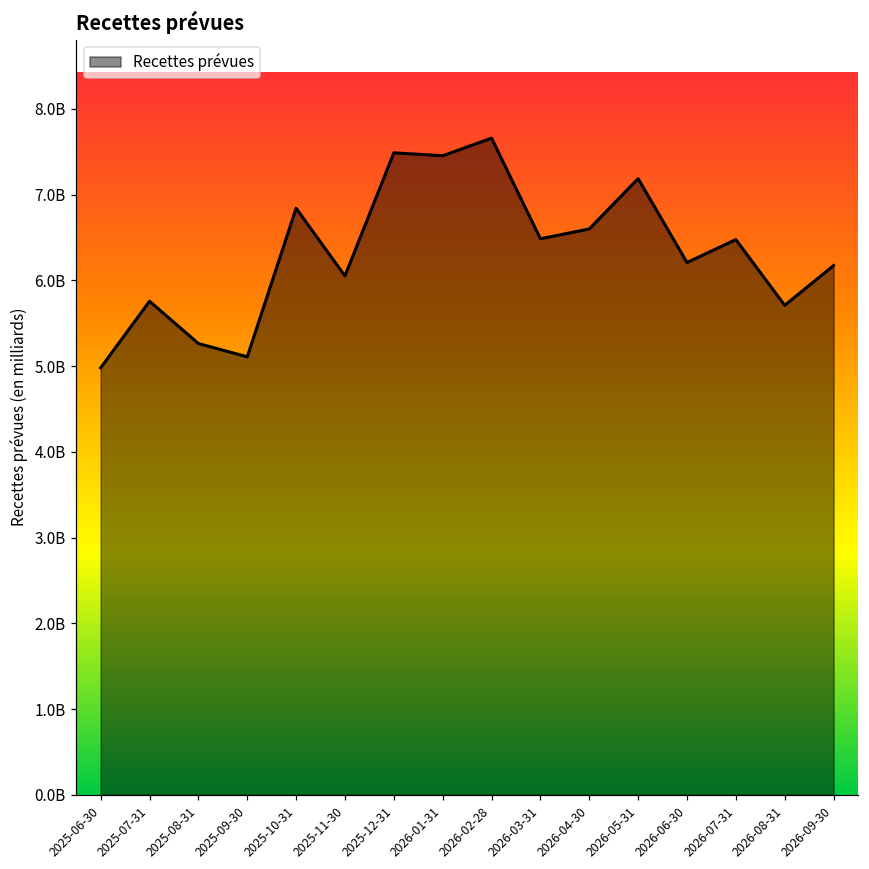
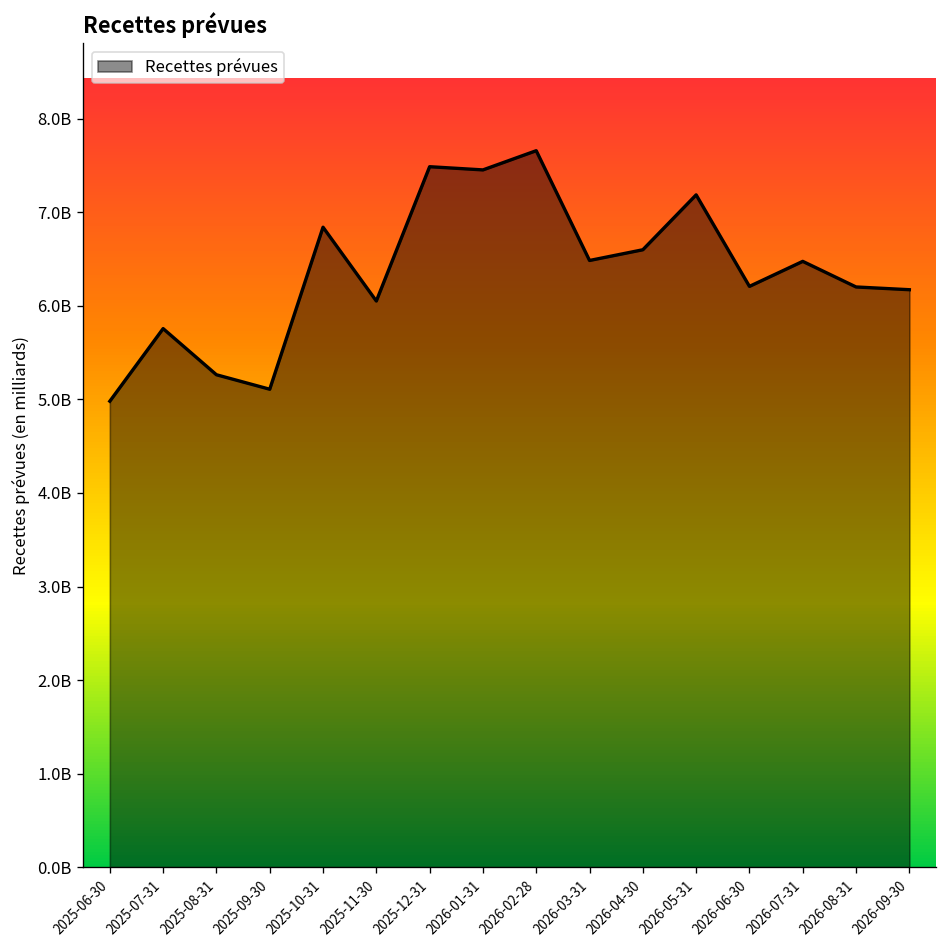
2026-08-31: 5700000000 -> 6200000000
